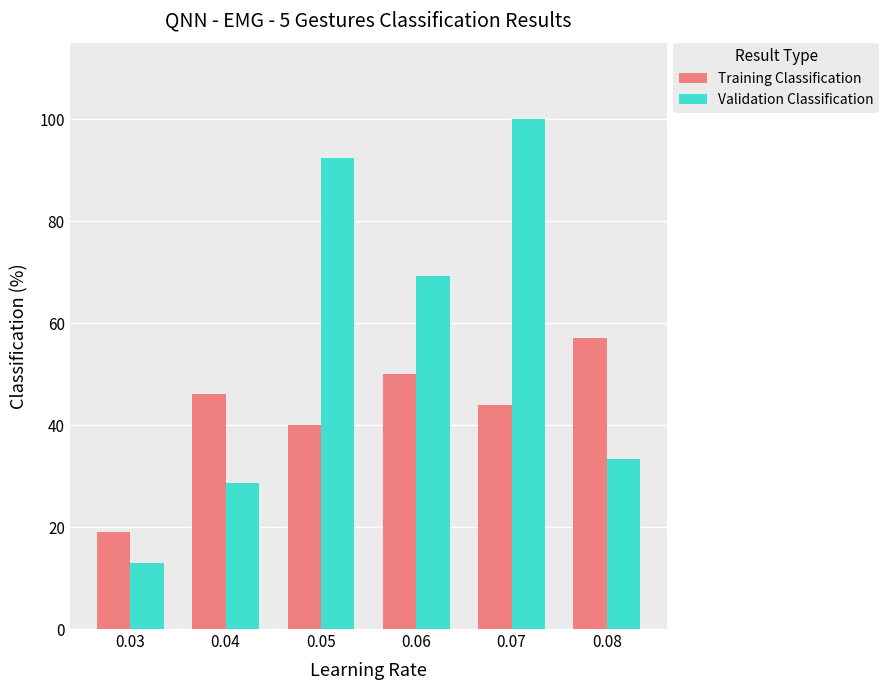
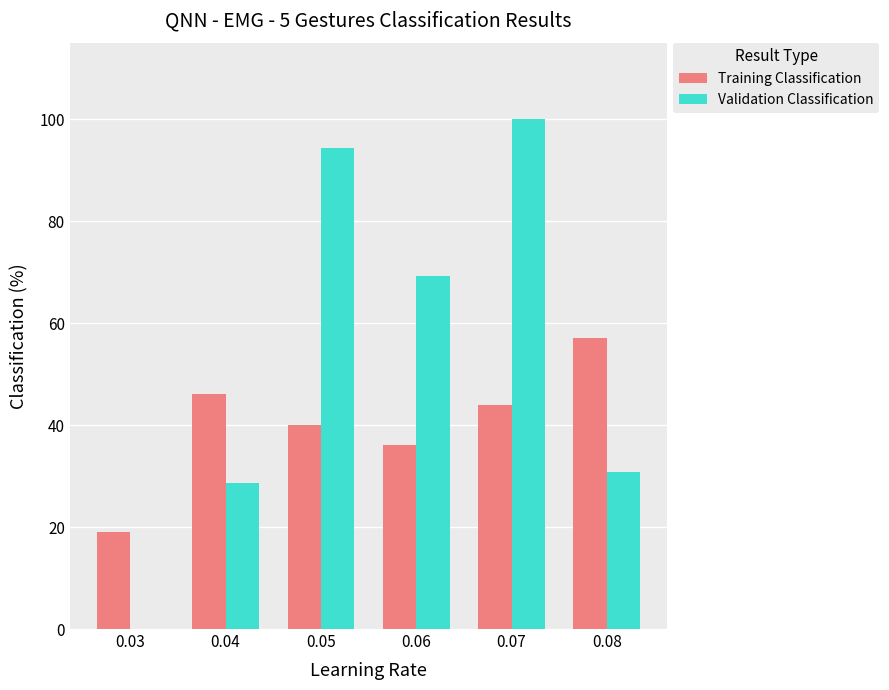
Validation Classification, 0.03: 13 -> 0
Validation Classification, 0.05: 92 -> 94
Training Classification, 0.06: 50 -> 36
Validation Classification, 0.08: 33 -> 31
